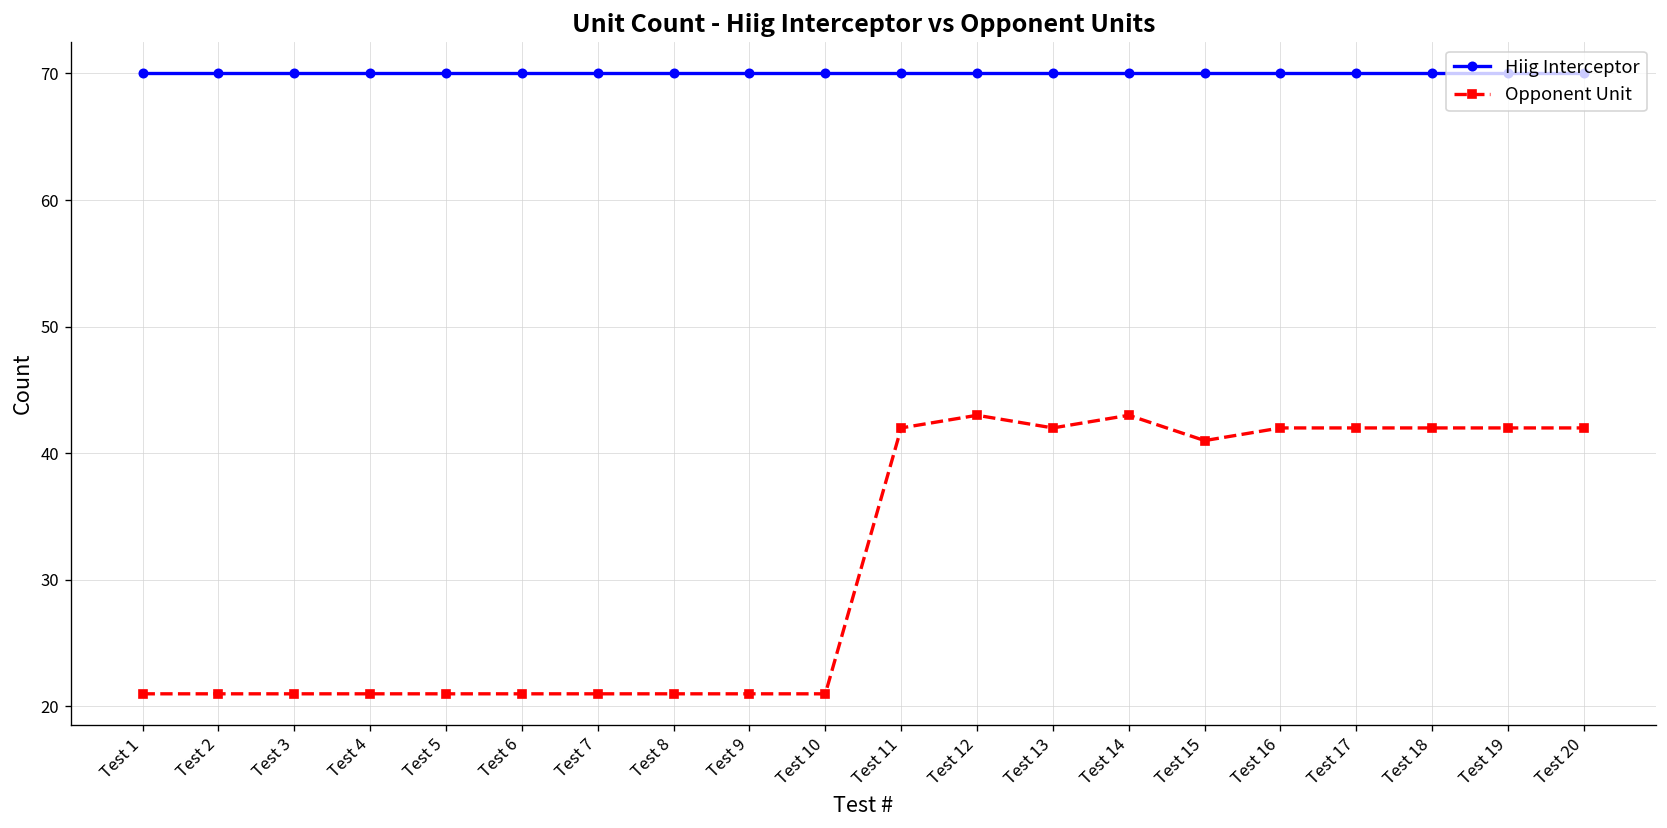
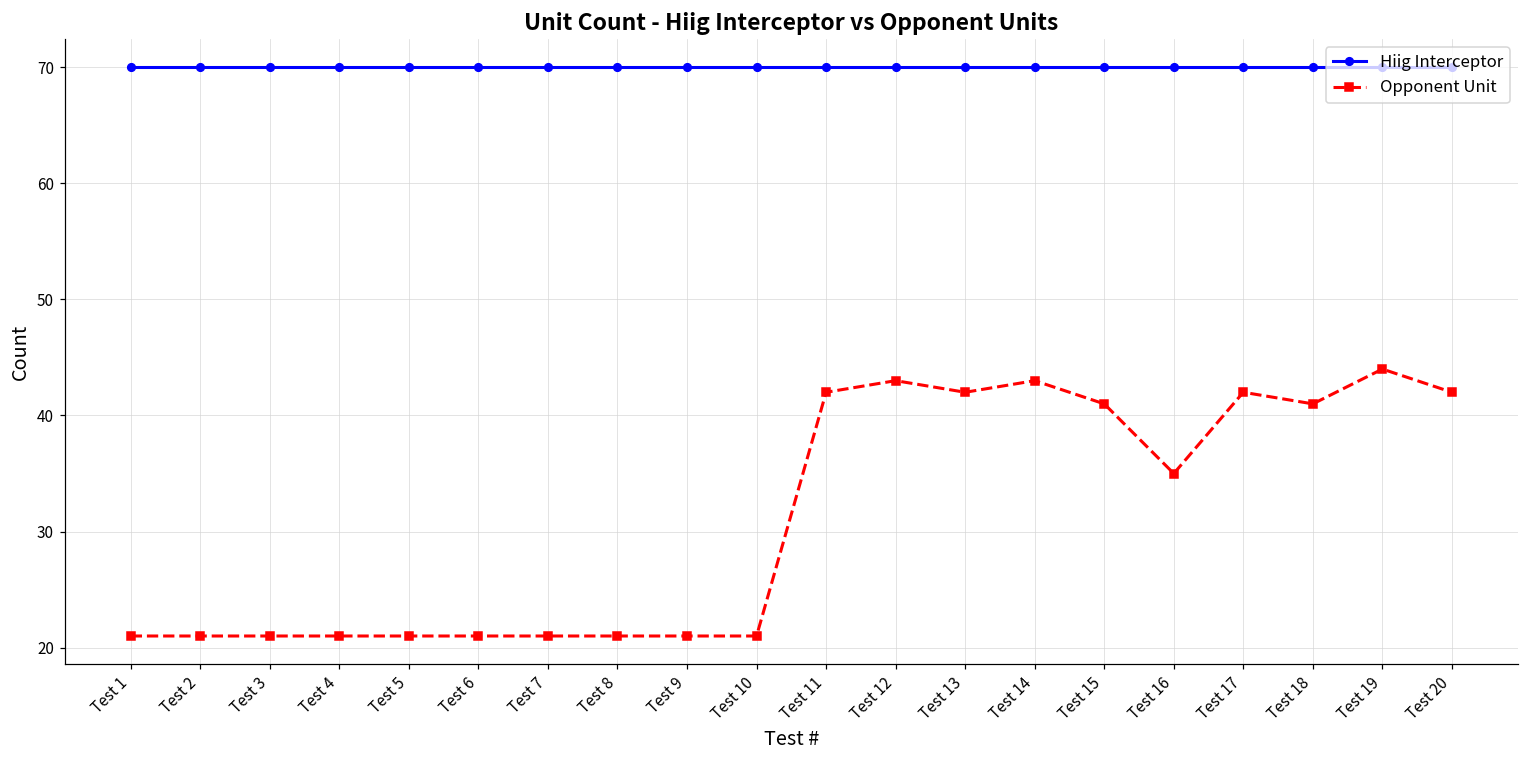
Opponent Unit, Test 16: 42 -> 35
Opponent Unit, Test 18: 42 -> 41
Opponent Unit, Test 19: 42 -> 44
